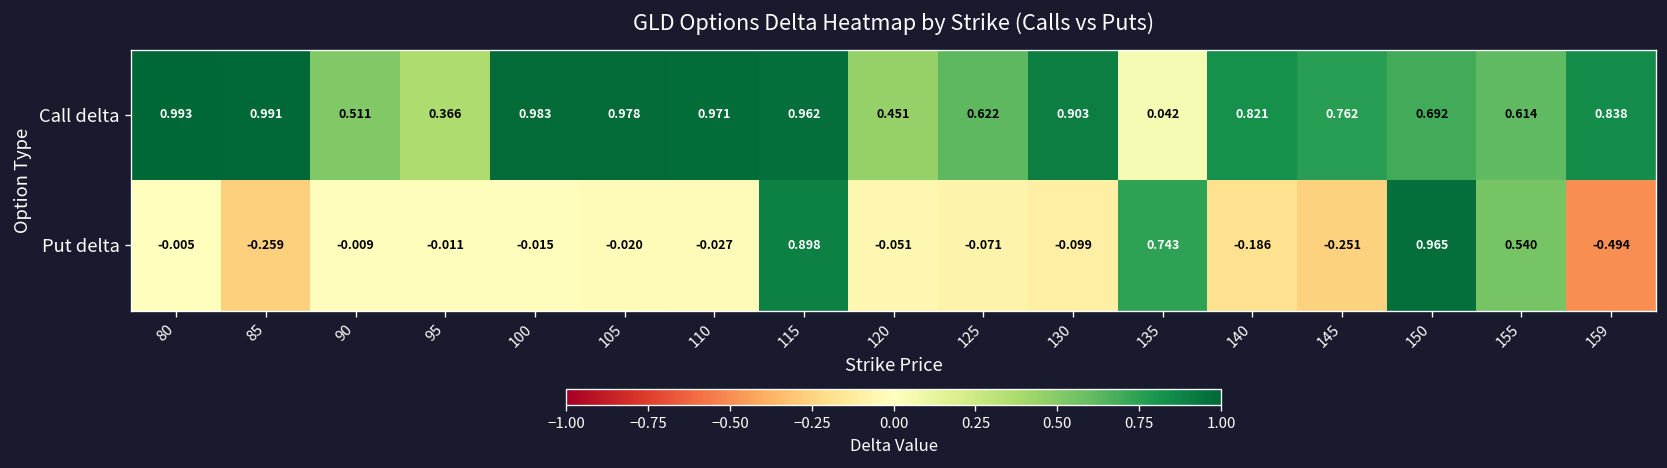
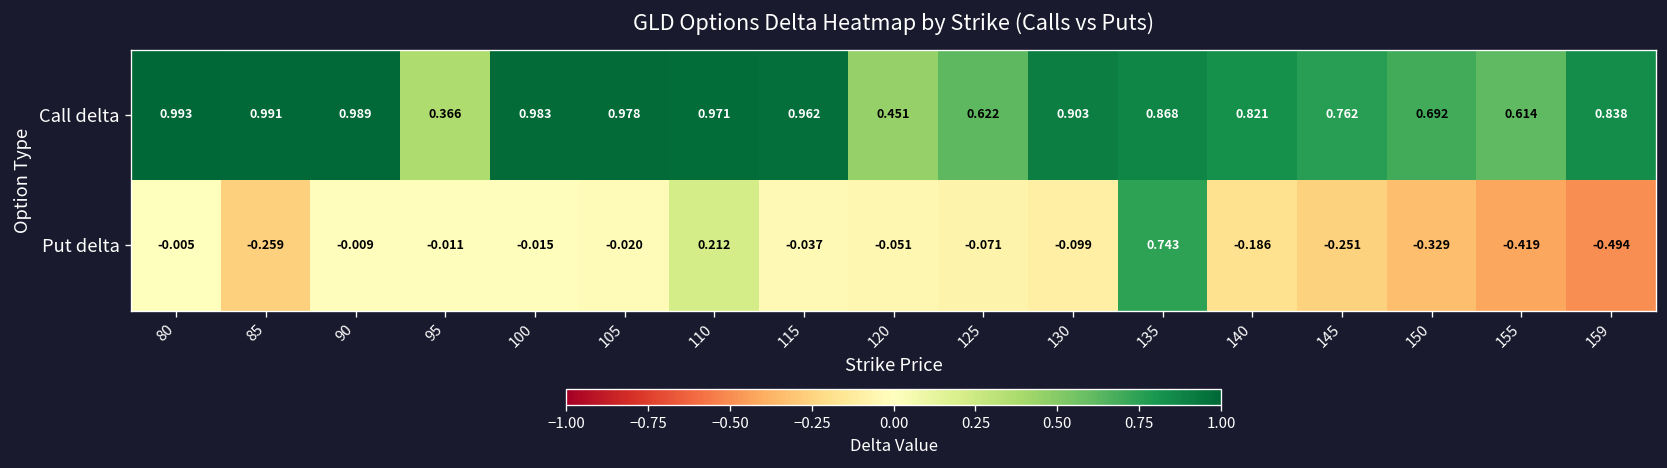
Call delta, 90: 0.511 -> 0.989
Call delta, 135: 0.042 -> 0.868
Put delta, 110: -0.027 -> 0.212
Put delta, 115: 0.898 -> -0.037
Put delta, 150: 0.965 -> -0.329
Put delta, 155: 0.540 -> -0.419
